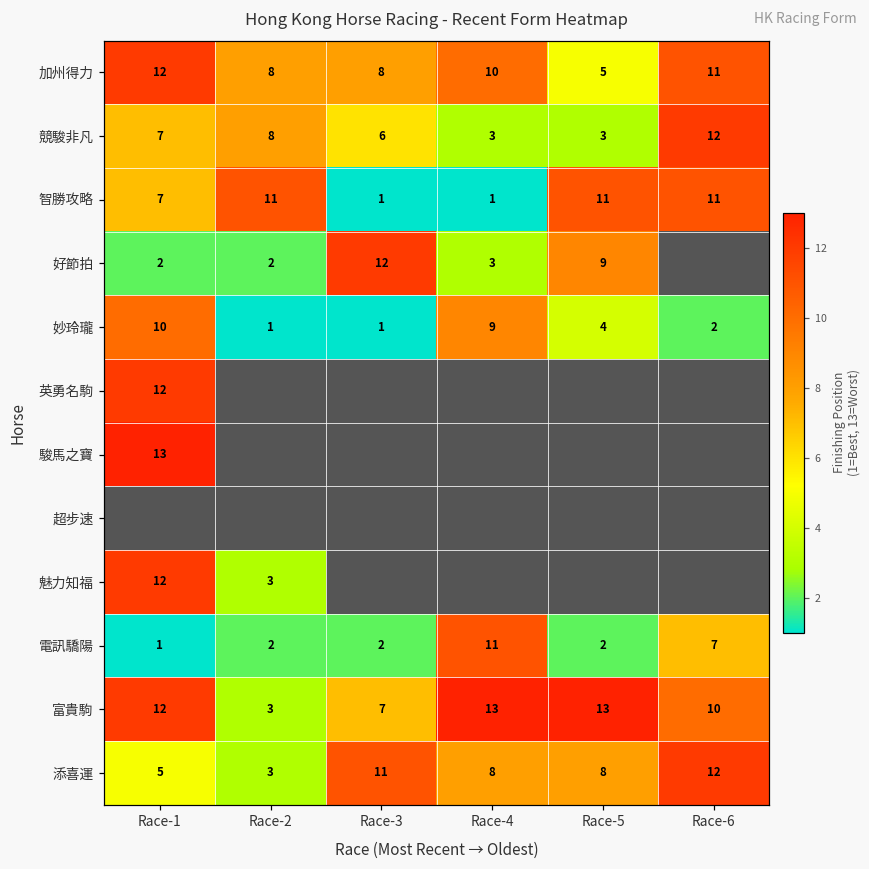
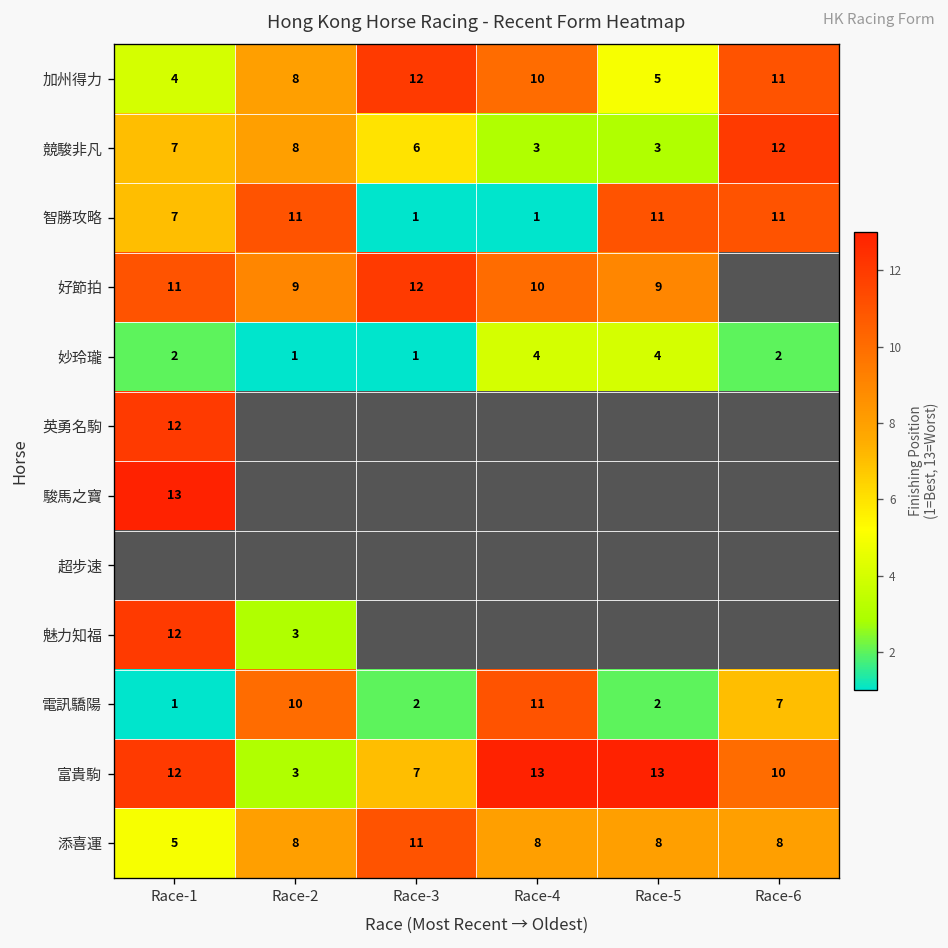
加州得力, Race-1: 12 -> 4
加州得力, Race-3: 8 -> 12
好節拍, Race-1: 2 -> 11
好節拍, Race-2: 2 -> 9
好節拍, Race-4: 3 -> 10
妙玲瓏, Race-1: 10 -> 2
妙玲瓏, Race-4: 9 -> 4
電訊驕陽, Race-2: 2 -> 10
添喜運, Race-2: 3 -> 8
添喜運, Race-6: 12 -> 8
